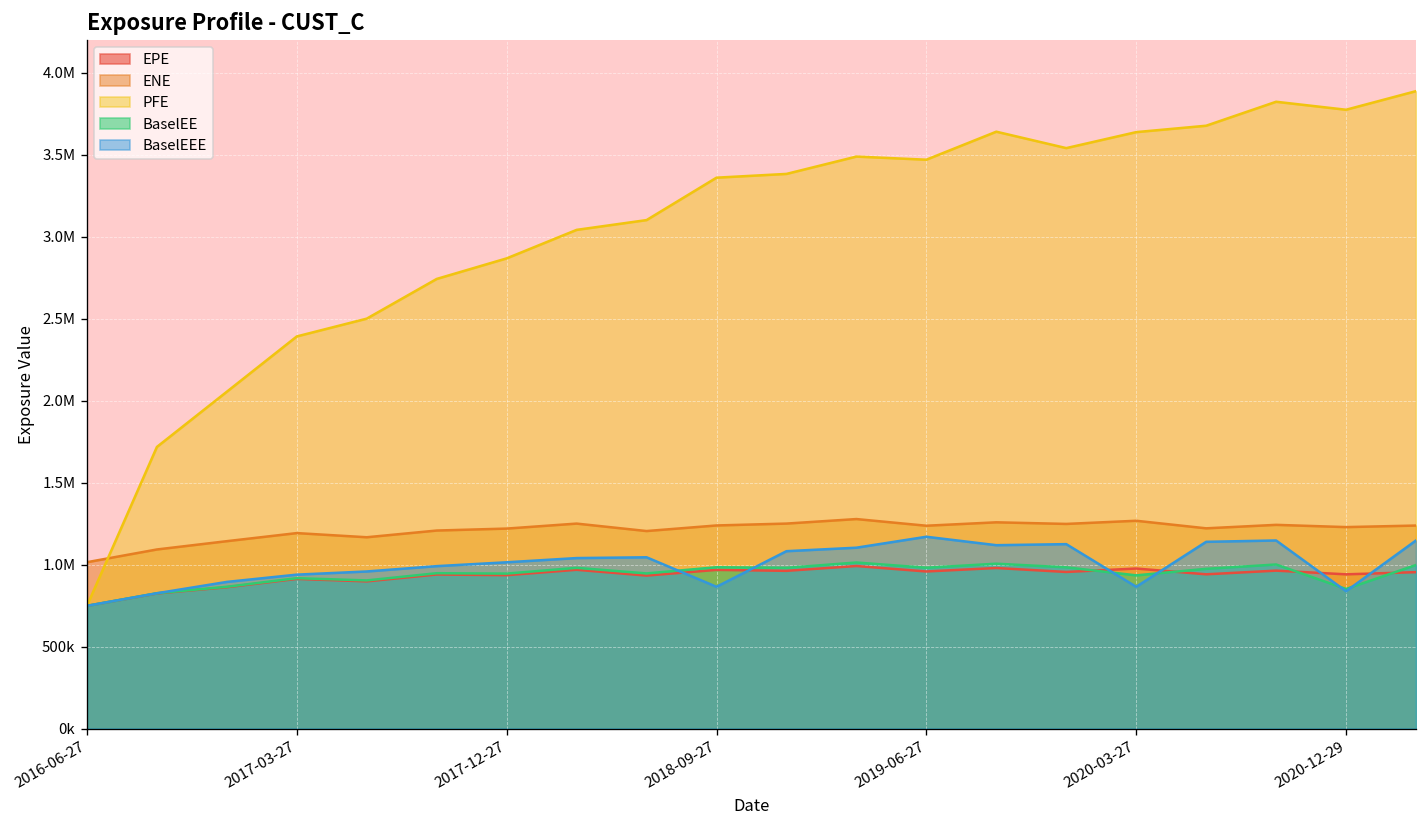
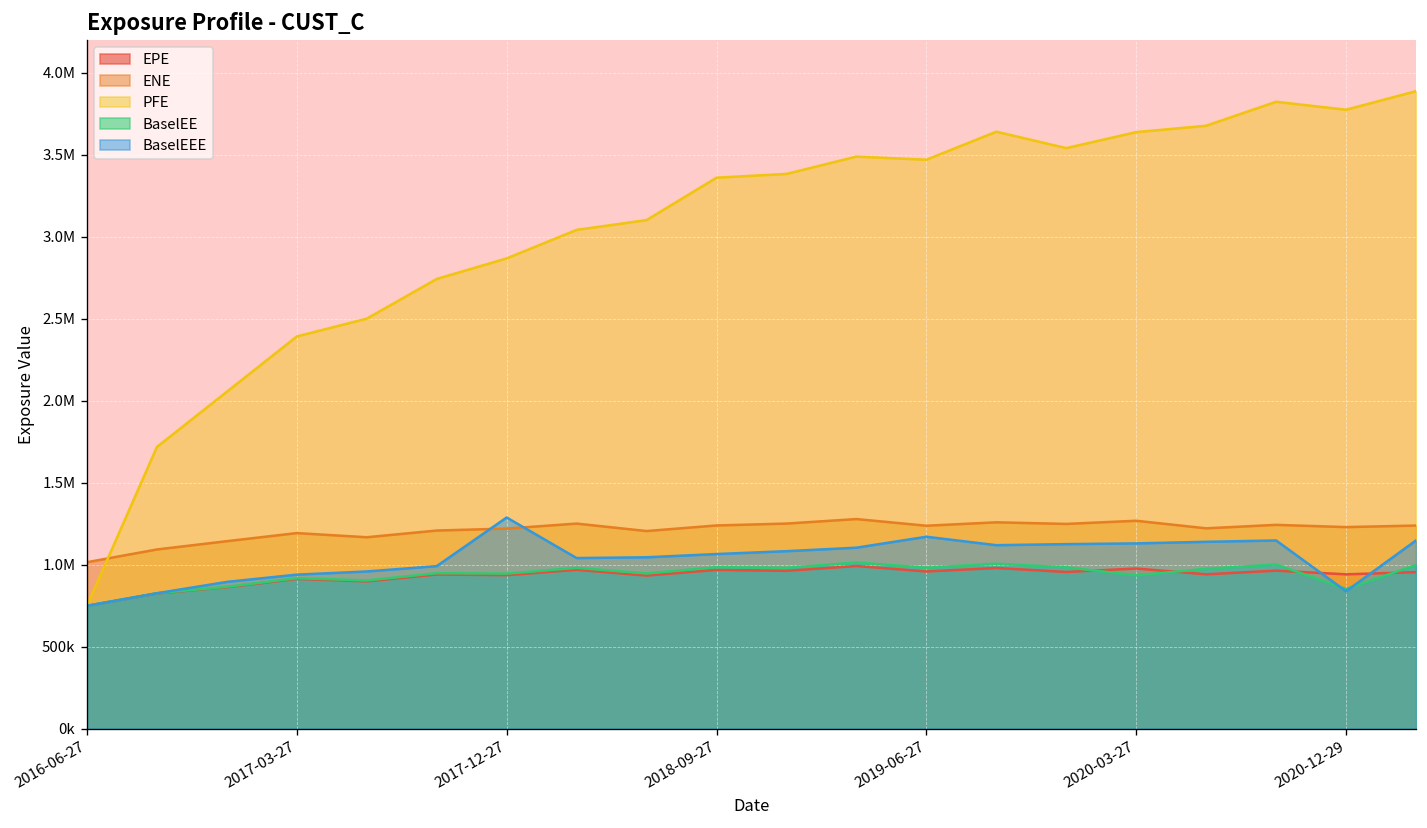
BaselEEE, 2017-12-27: 1010000 -> 1290000
BaselEEE, 2018-09-27: 860000 -> 1060000
BaselEEE, 2020-03-27: 860000 -> 1130000
